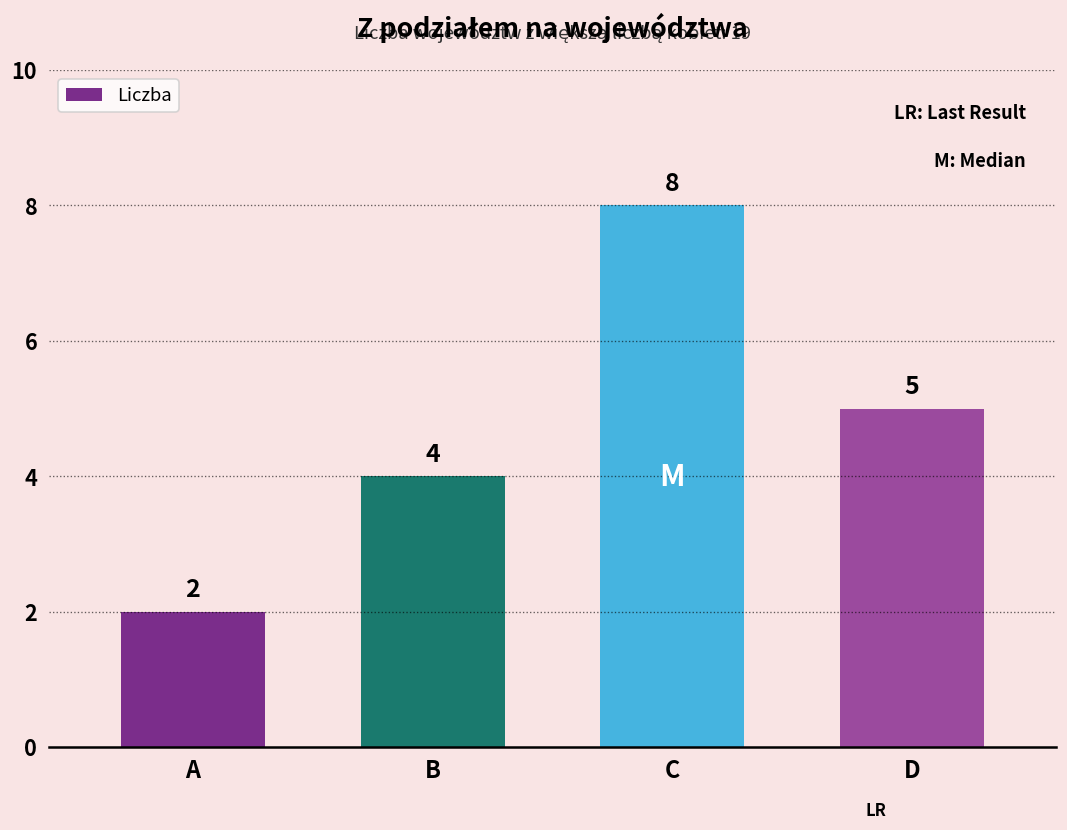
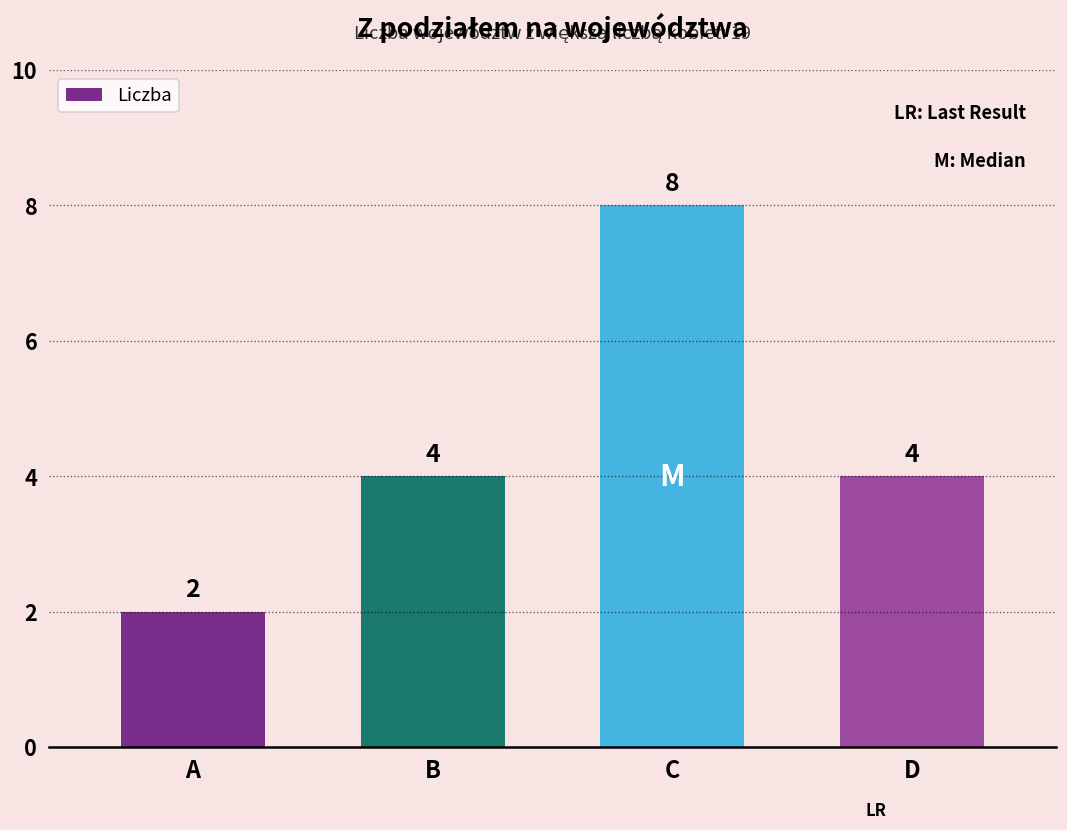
D: 5 -> 4
